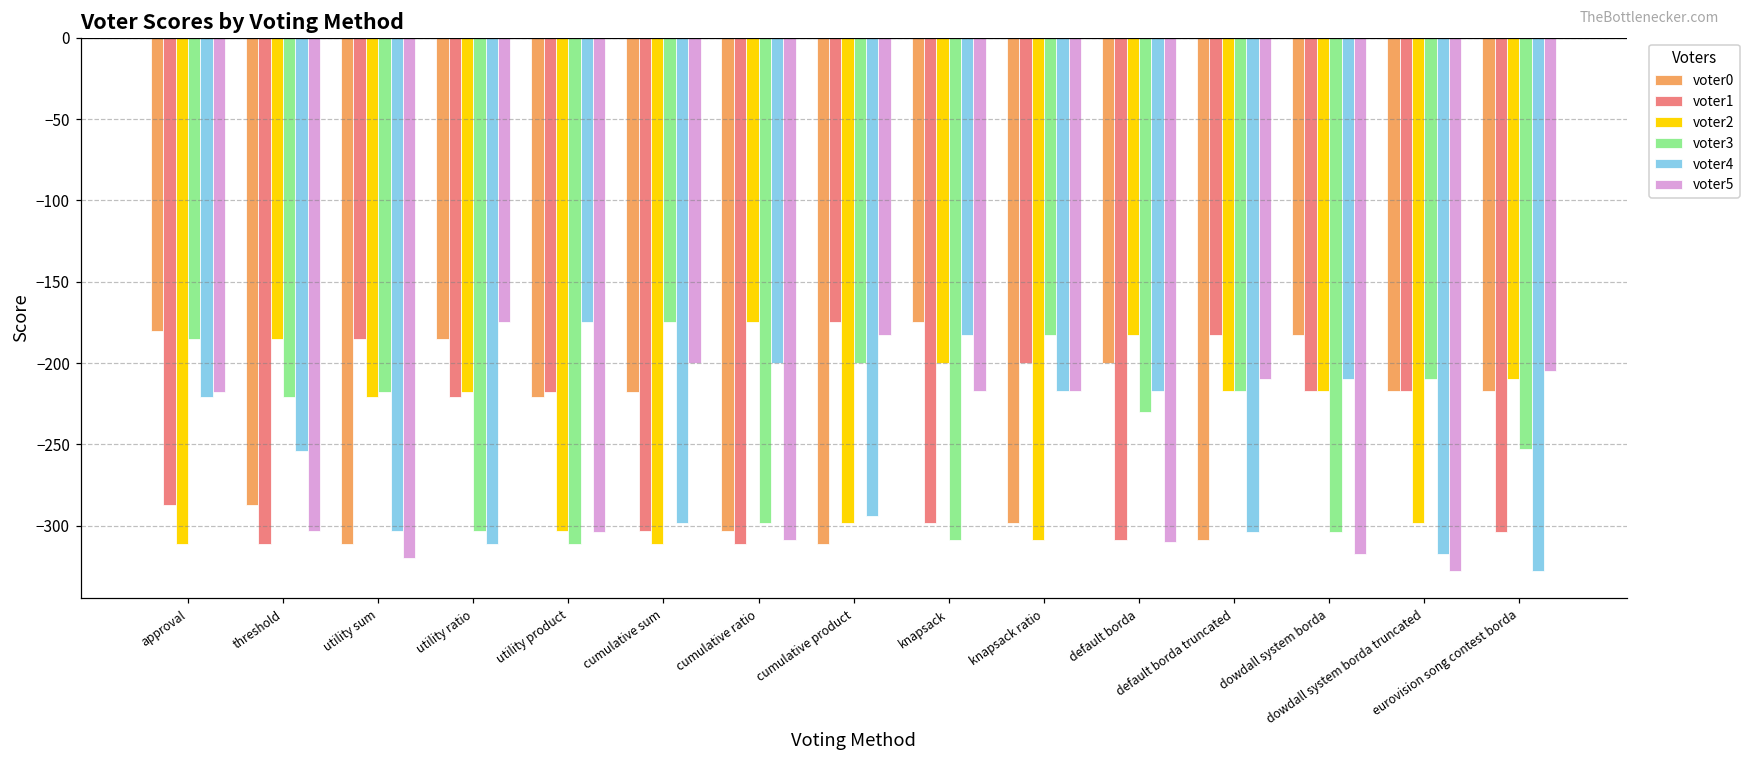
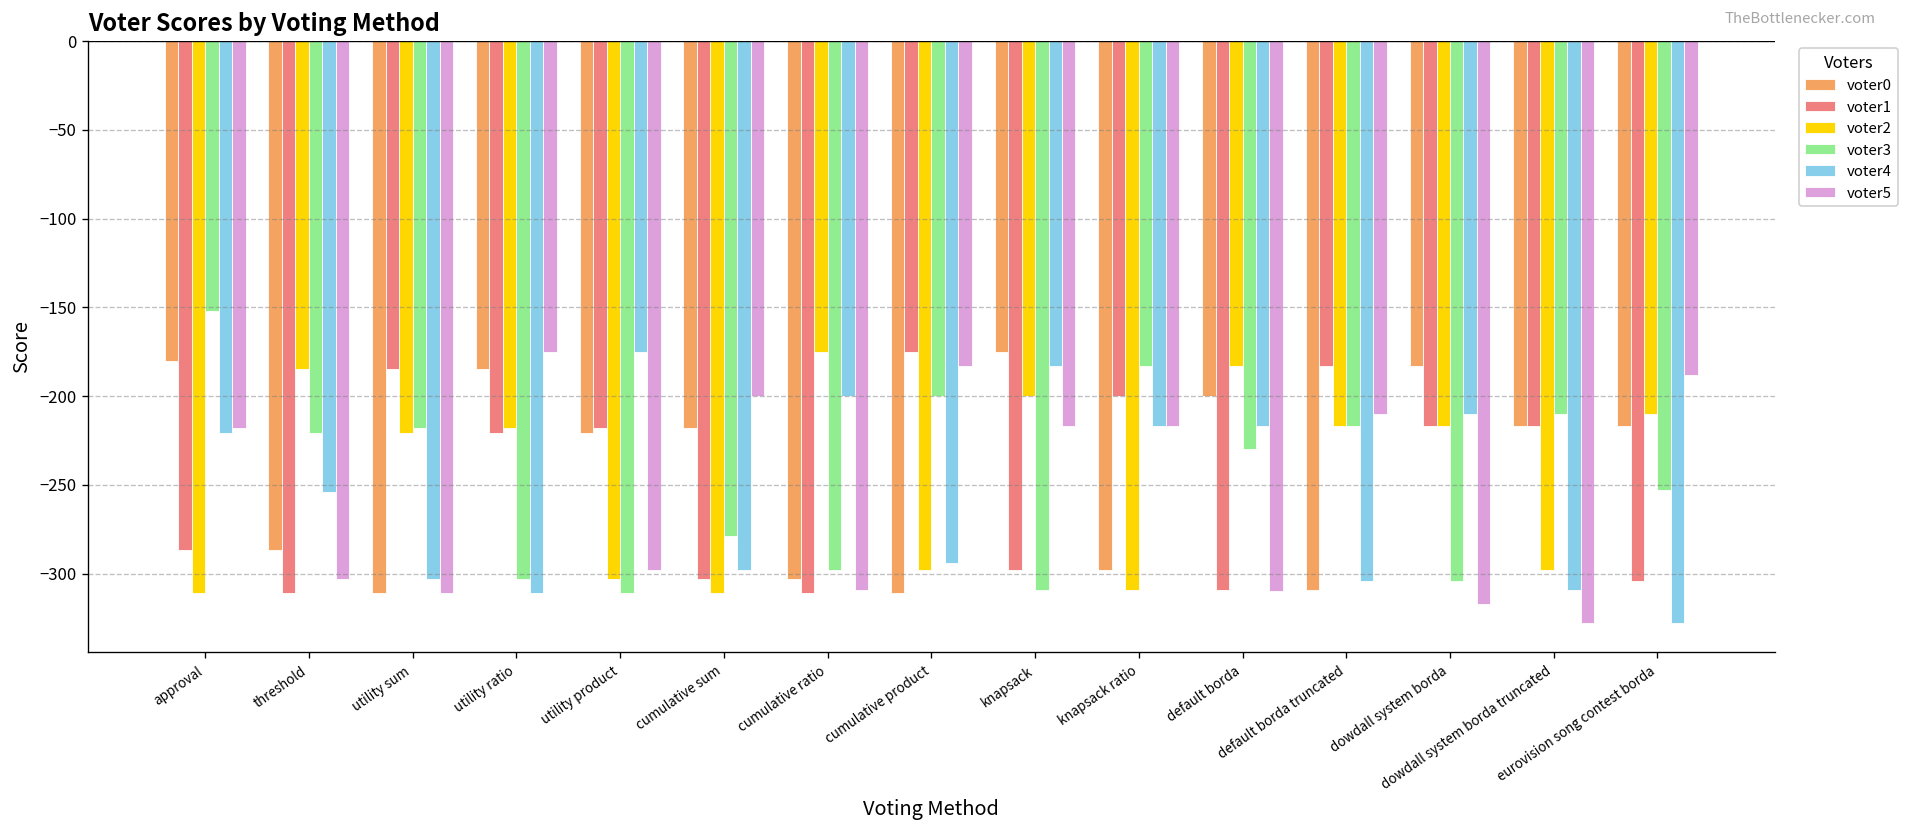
voter3, approval: -185 -> -152
voter5, utility sum: -320 -> -311
voter5, utility product: -304 -> -298
voter3, cumulative sum: -175 -> -279
voter4, dowdall system borda truncated: -317 -> -309
voter5, eurovision song contest borda: -205 -> -188
